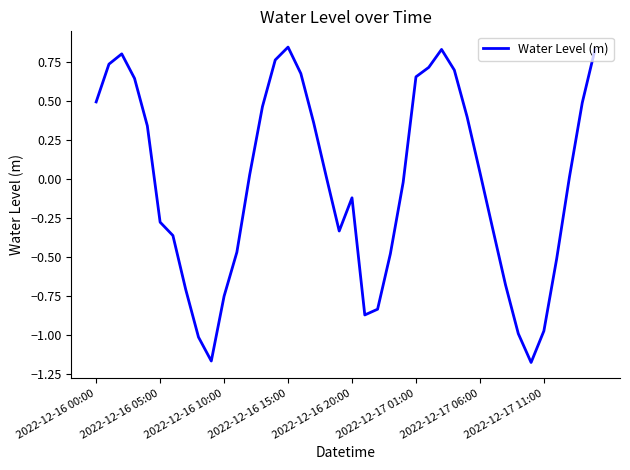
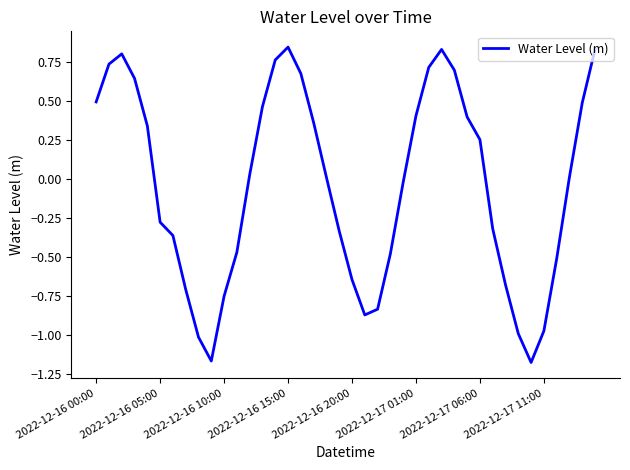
2022-12-16 20:00: -0.12 -> -0.64
2022-12-17 01:00: 0.65 -> 0.40
2022-12-17 06:00: 0.04 -> 0.25
